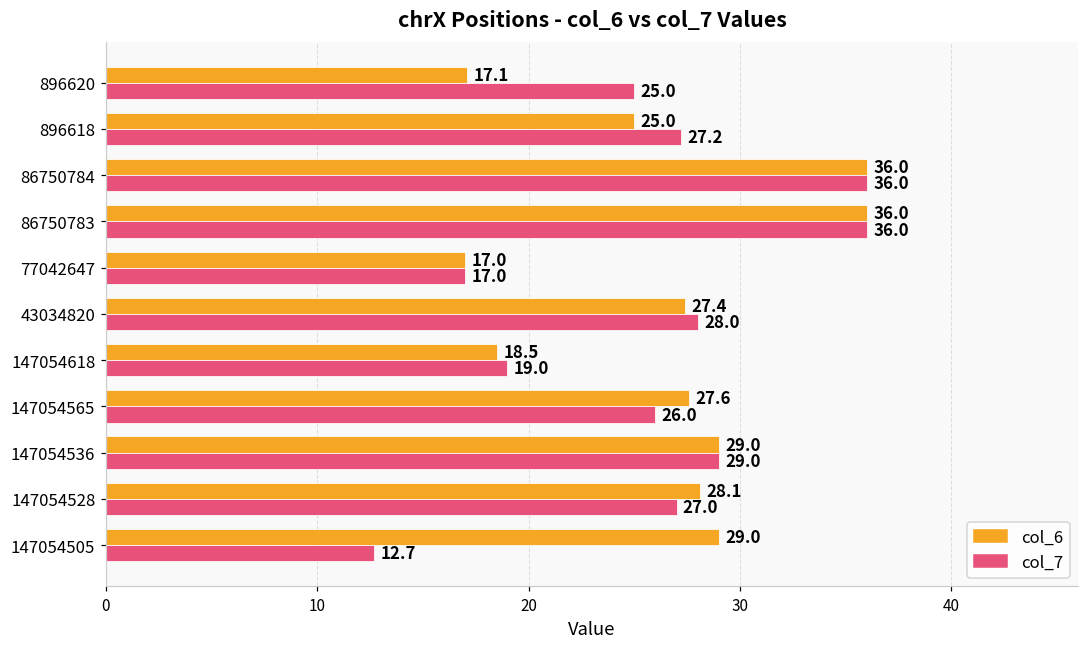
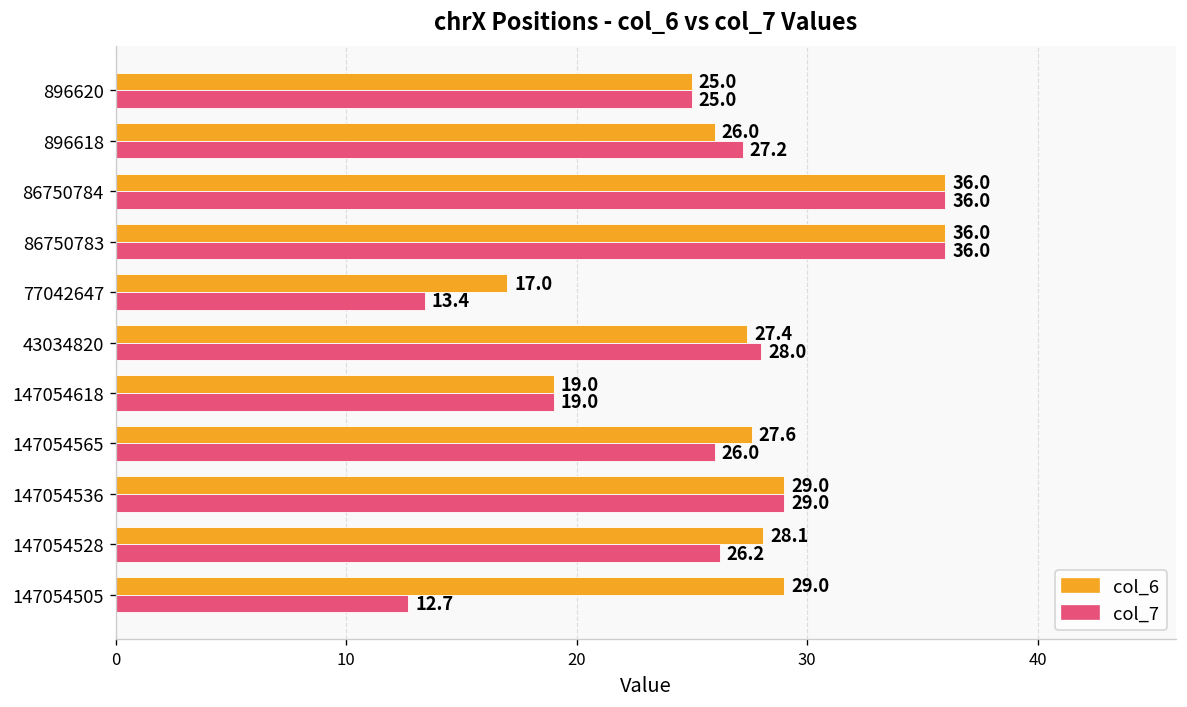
col_6, 896620: 17.1 -> 25.0
col_6, 896618: 25.0 -> 26.0
col_7, 77042647: 17.0 -> 13.4
col_6, 147054618: 18.5 -> 19.0
col_7, 147054528: 27.0 -> 26.2
